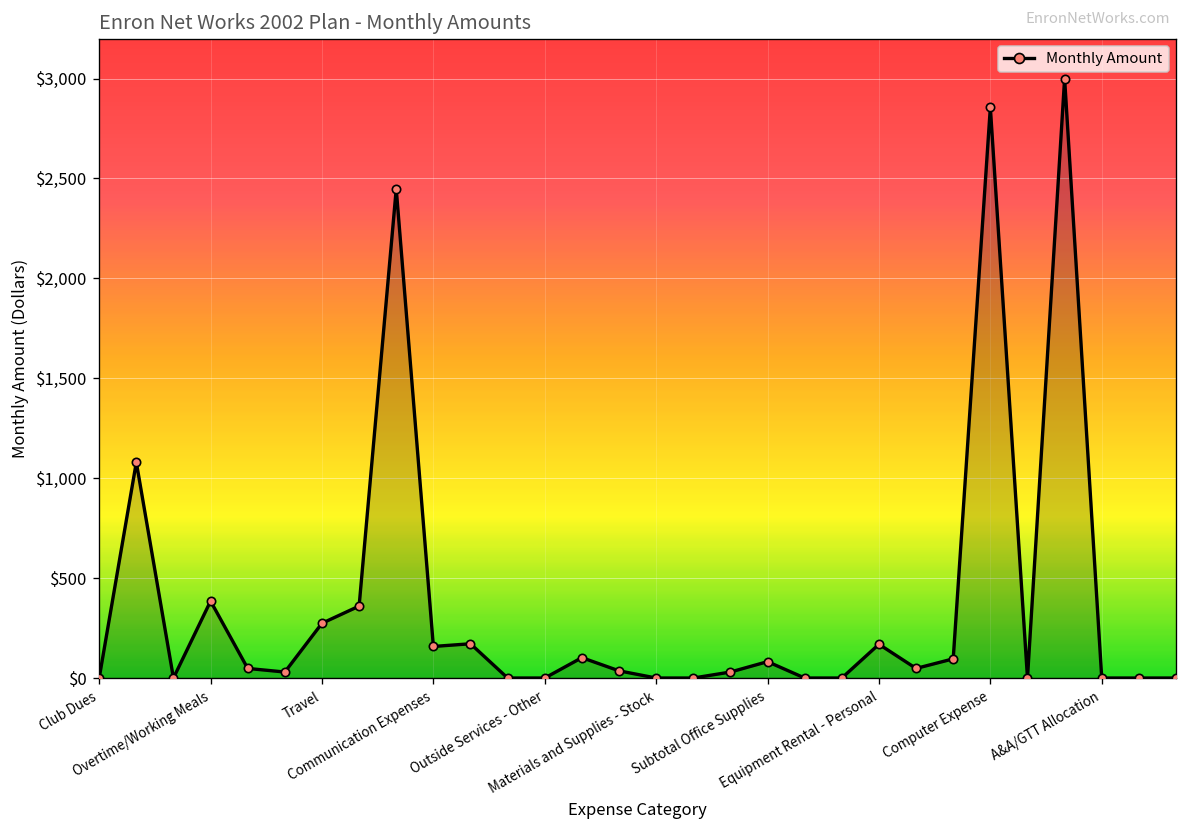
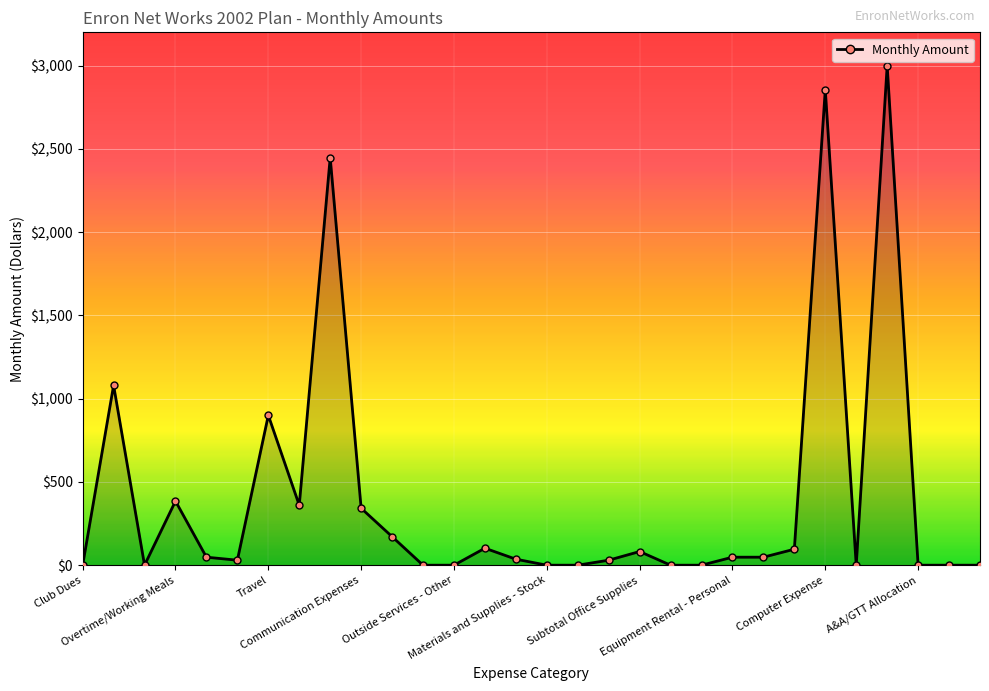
Travel: $270 -> $900
Communication Expenses: $160 -> $340
Equipment Rental - Personal: $170 -> $50
